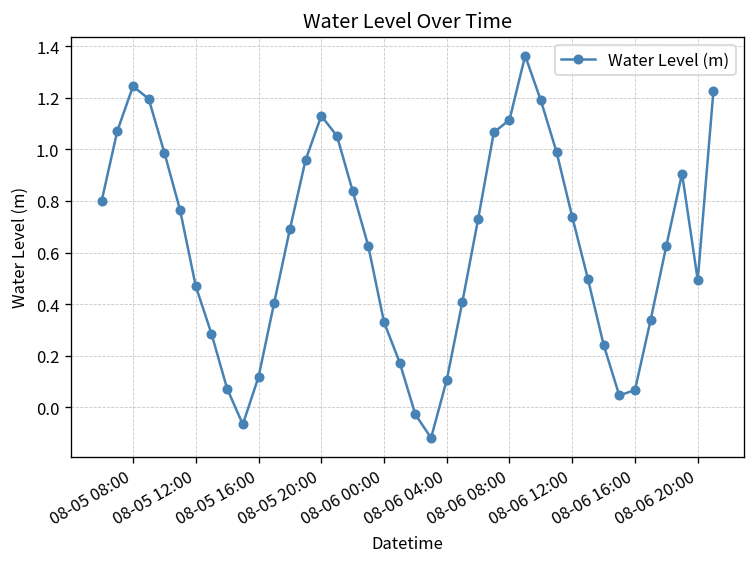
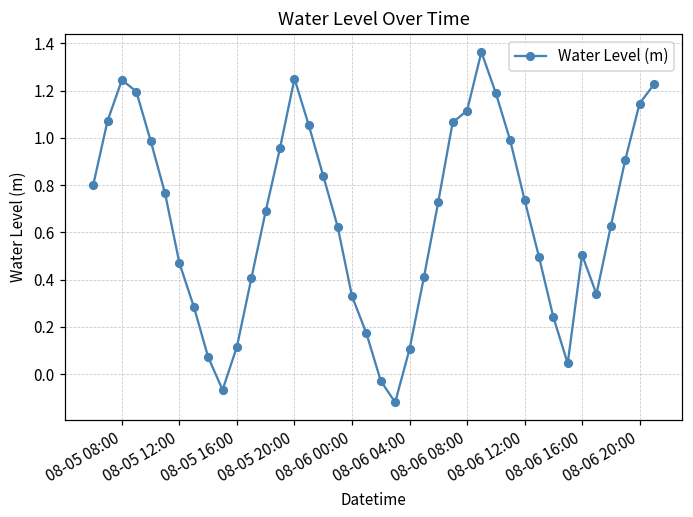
08-05 20:00: 1.13 -> 1.25
08-06 16:00: 0.07 -> 0.51
08-06 20:00: 0.49 -> 1.14
